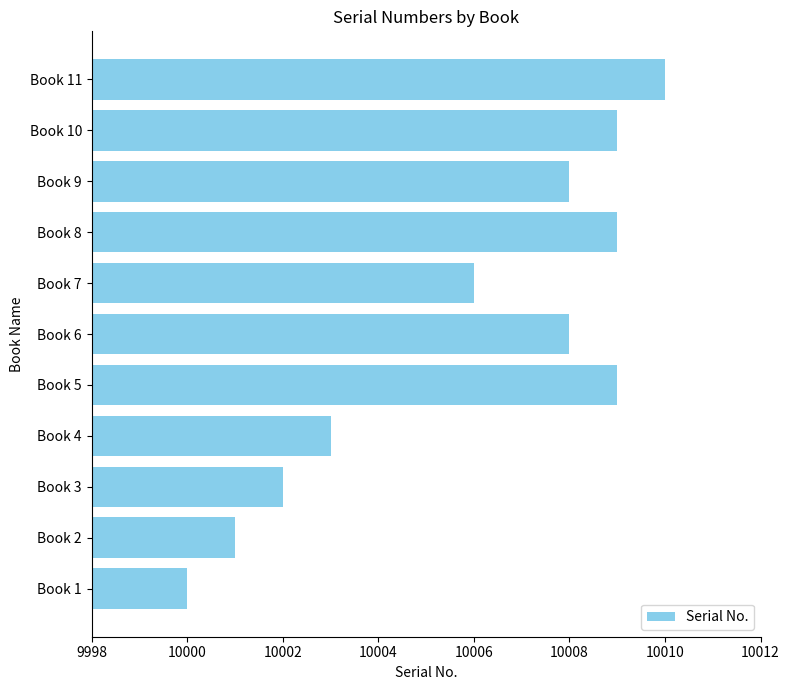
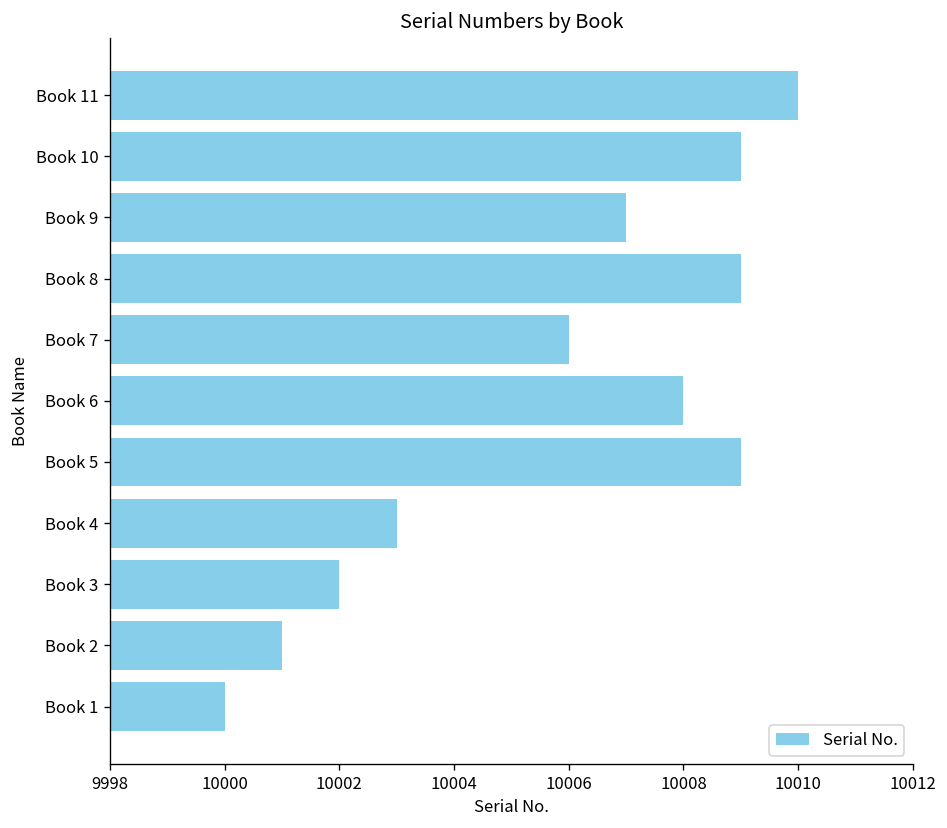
Book 9: 10008 -> 10007
